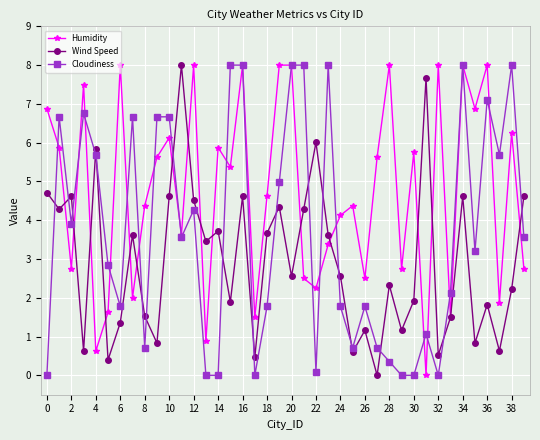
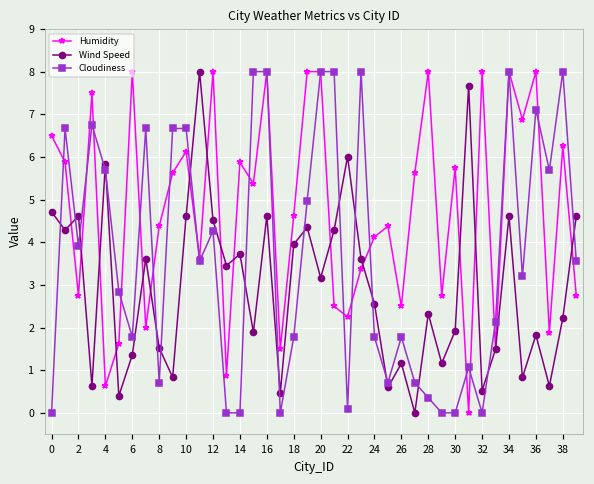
Humidity, 0: 6.9 -> 6.5
Wind Speed, 18: 3.7 -> 4.0
Wind Speed, 20: 2.6 -> 3.2
